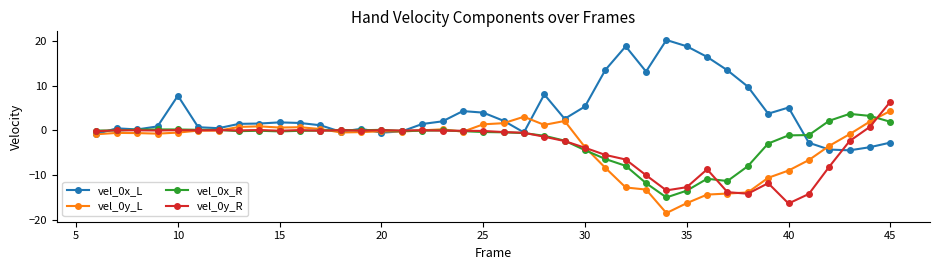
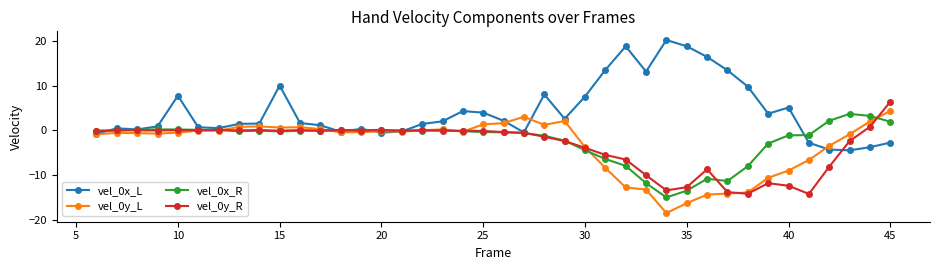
vel_0x_L, 15: 2 -> 10
vel_0x_L, 30: 5 -> 8
vel_0y_R, 40: -16 -> -12
